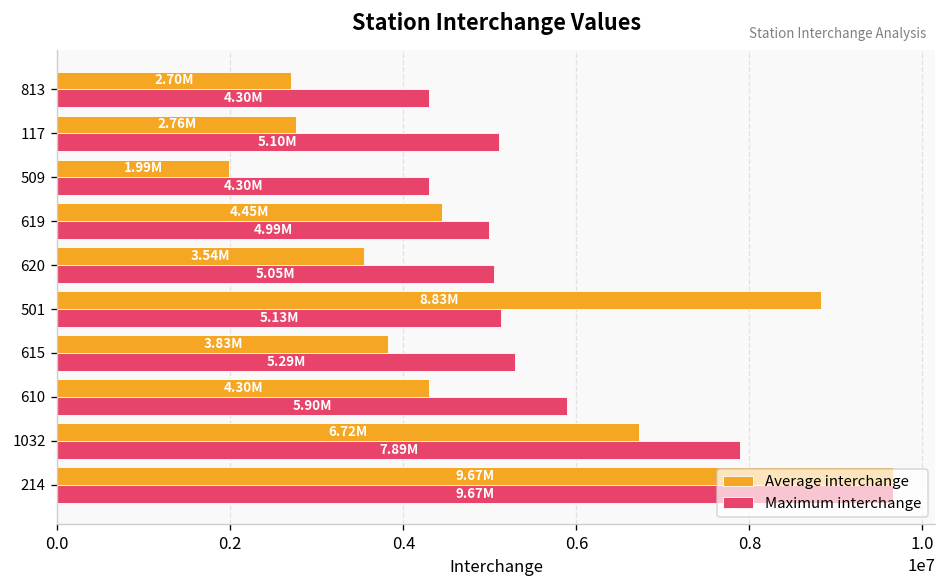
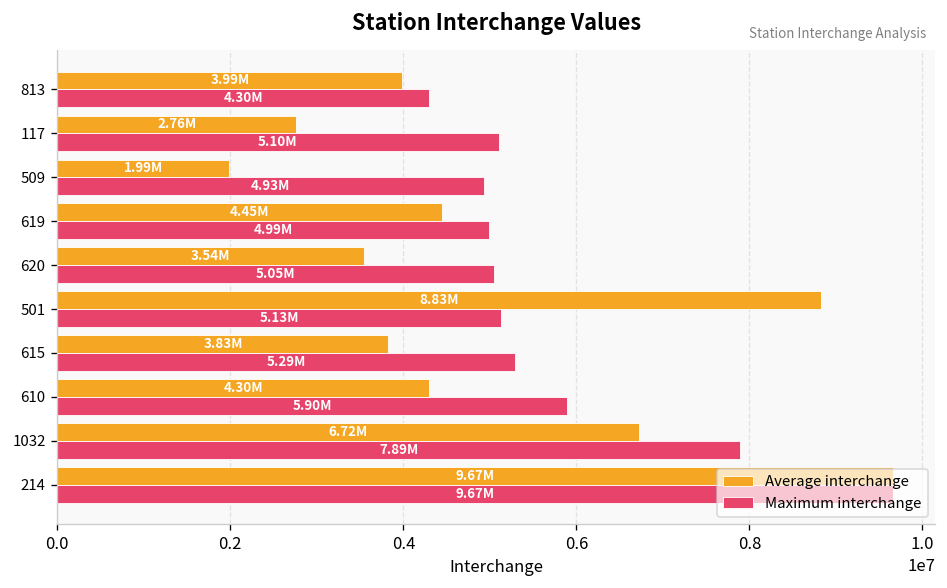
Average interchange, 813: 2.70M -> 3.99M
Maximum interchange, 509: 4.30M -> 4.93M
